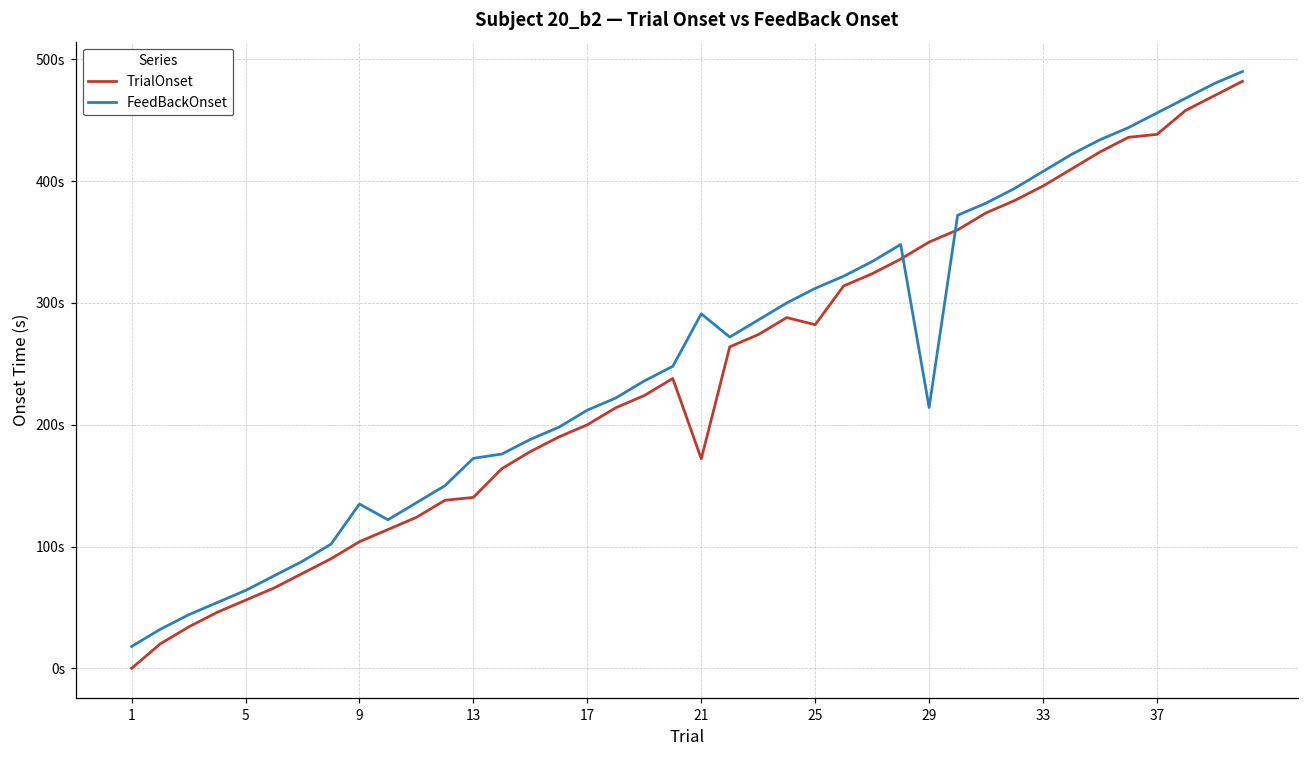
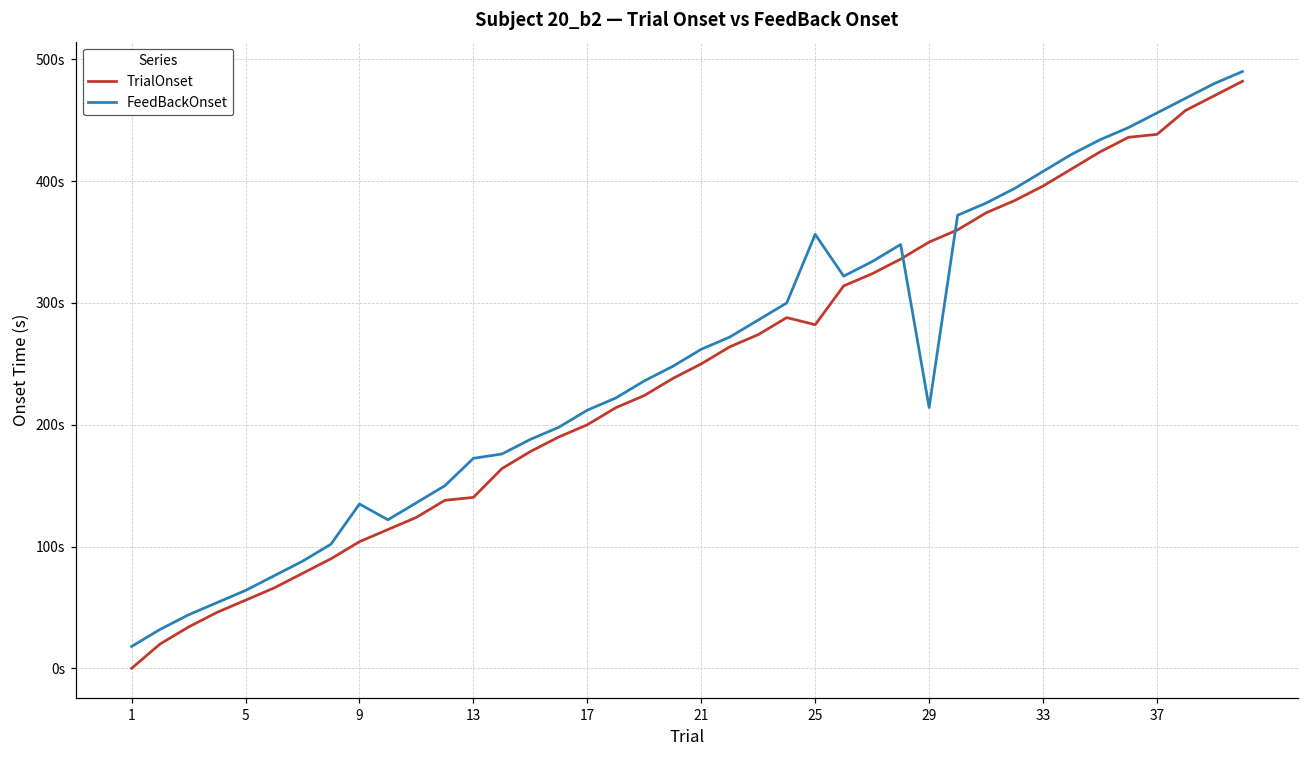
TrialOnset, 21: 172s -> 250s
FeedBackOnset, 21: 291s -> 262s
FeedBackOnset, 25: 312s -> 356s
